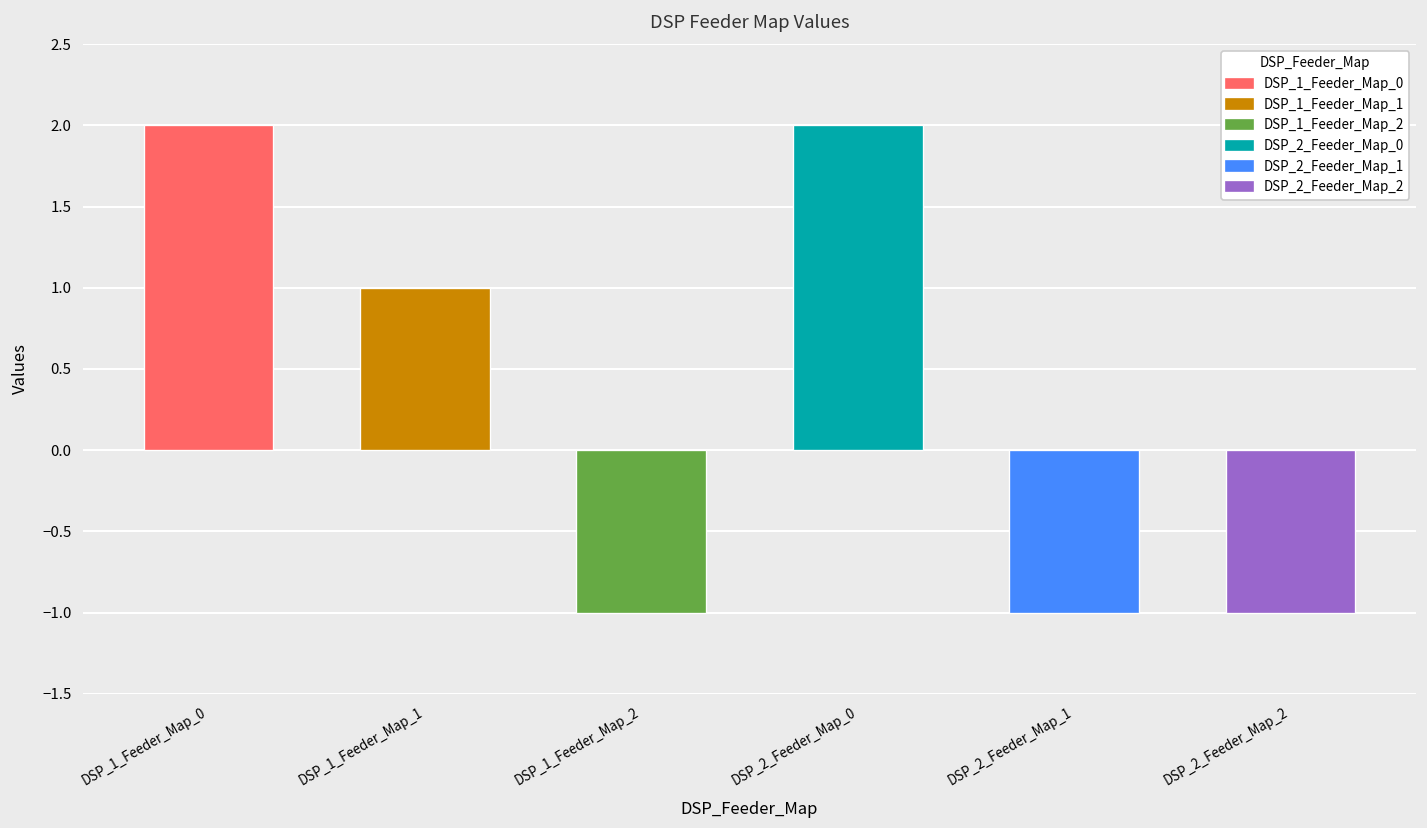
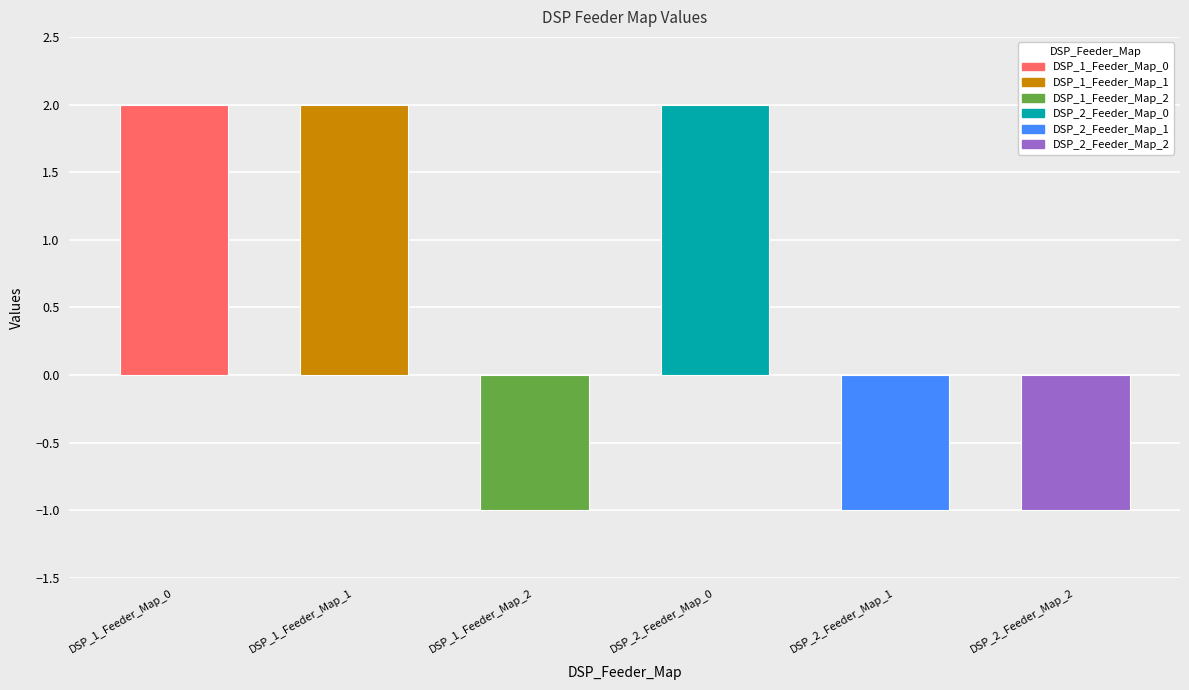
DSP_1_Feeder_Map_1: 1 -> 2
